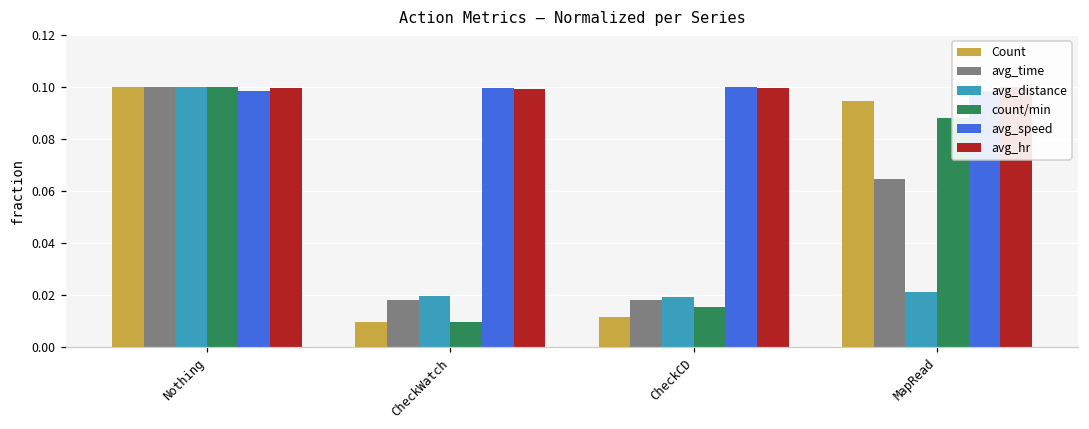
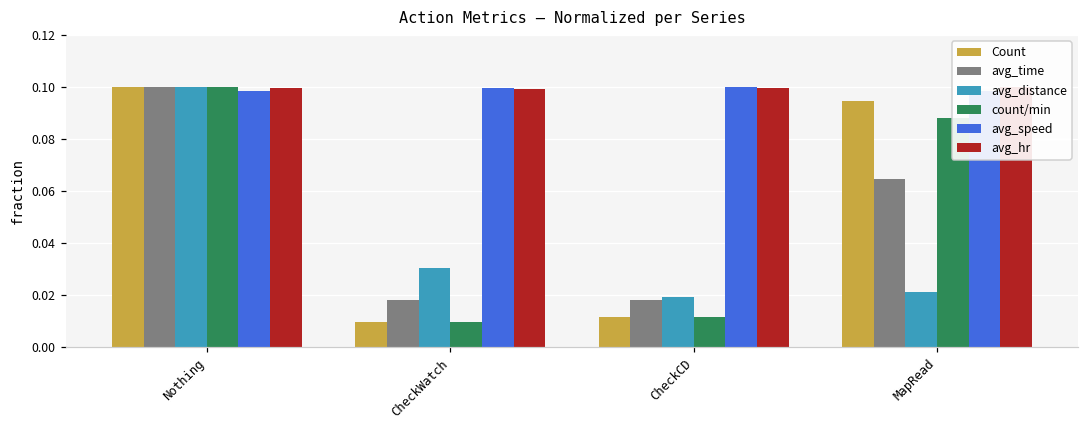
avg_distance, CheckWatch: 0.020 -> 0.030
count/min, CheckCD: 0.015 -> 0.012
